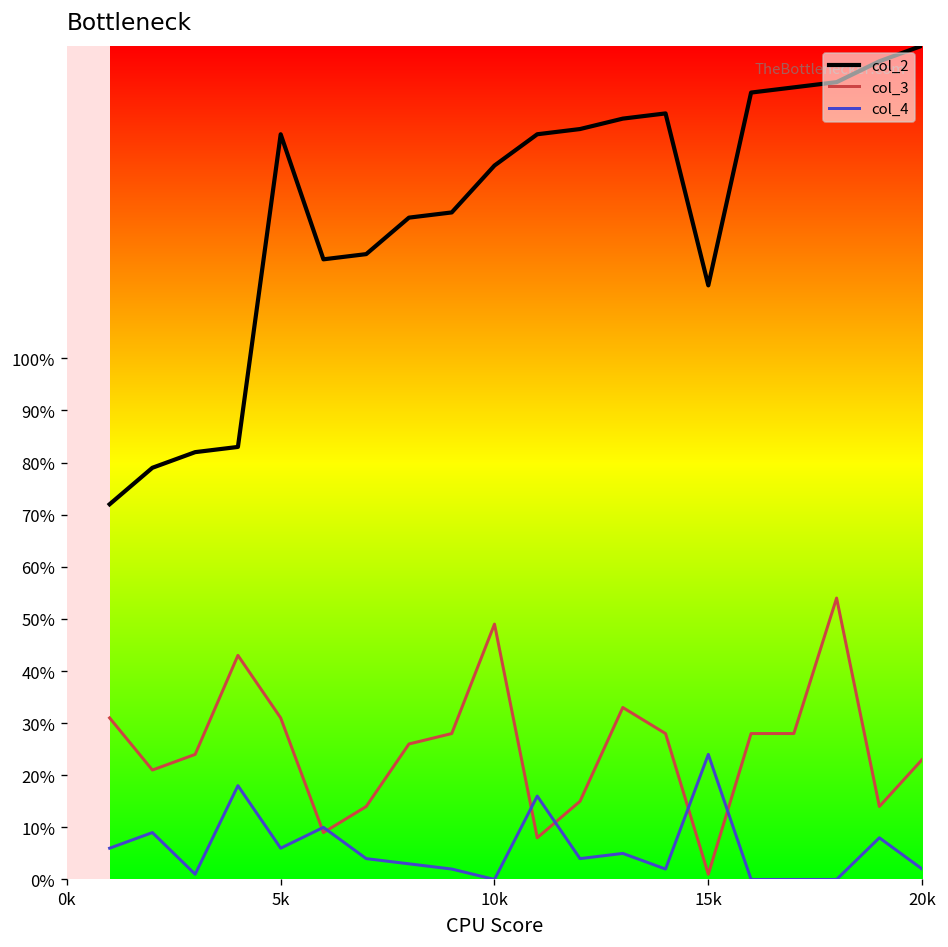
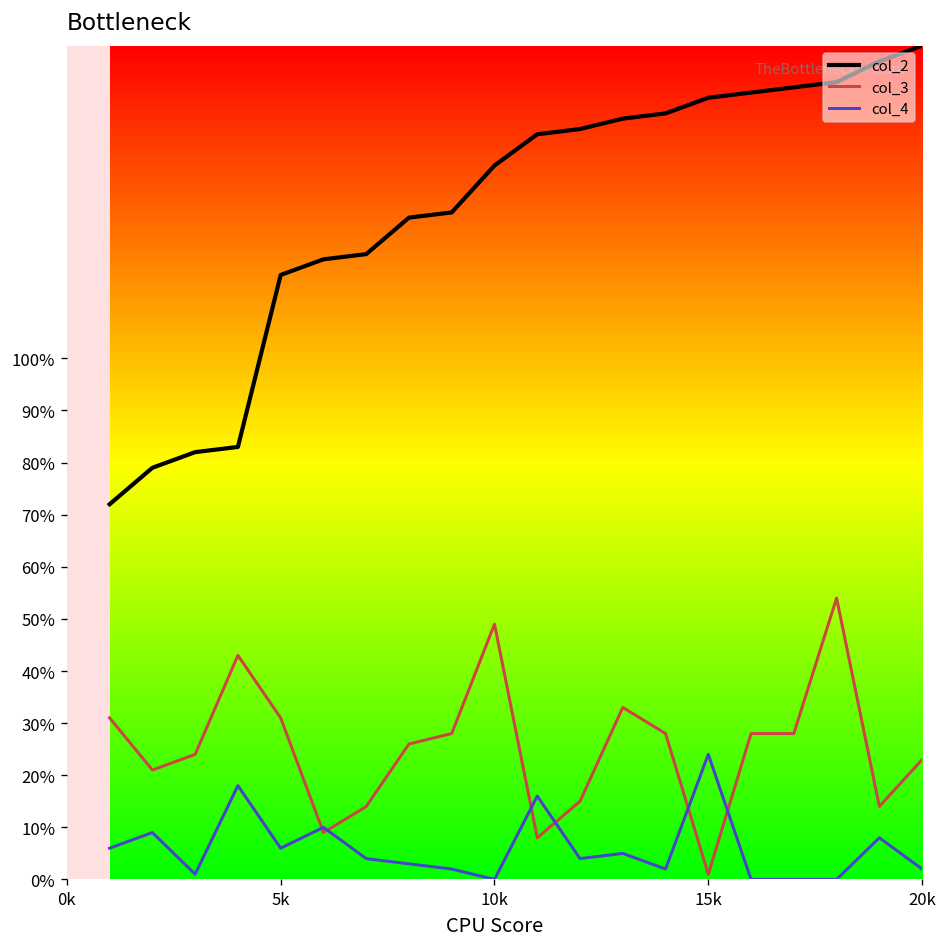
col_2, 5k: 143% -> 116%
col_2, 15k: 114% -> 150%
